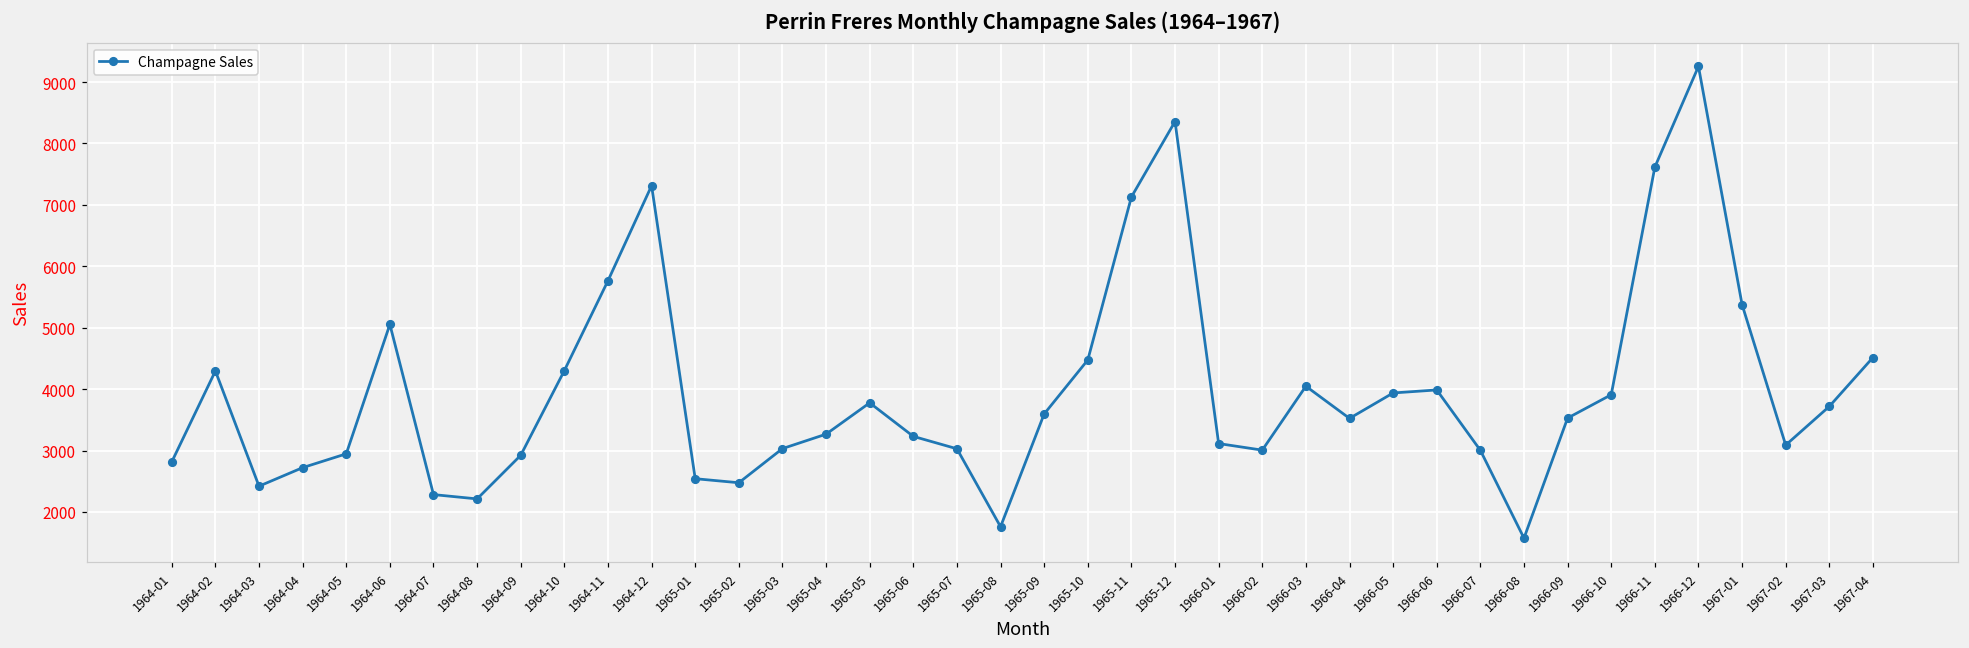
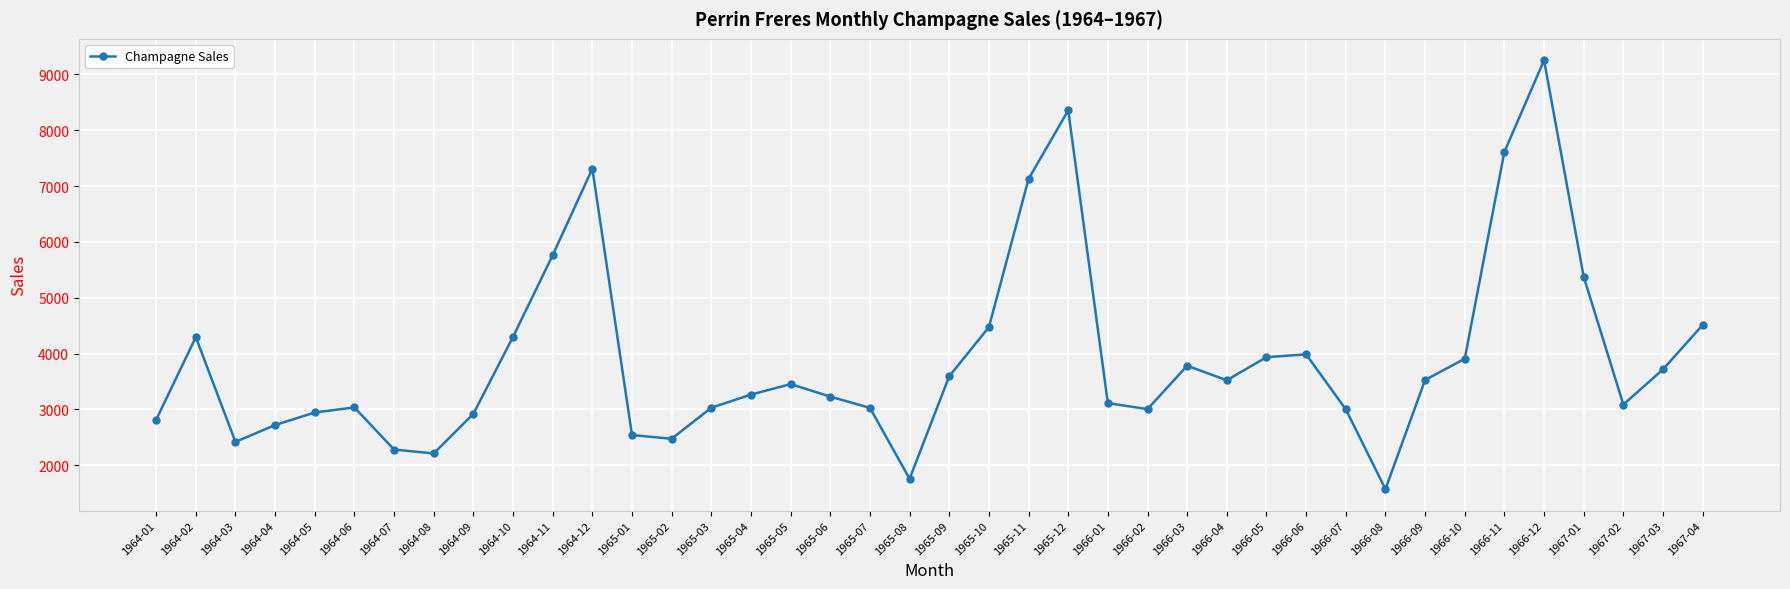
1964-06: 5100 -> 3000
1965-05: 3800 -> 3500
1966-03: 4000 -> 3800
